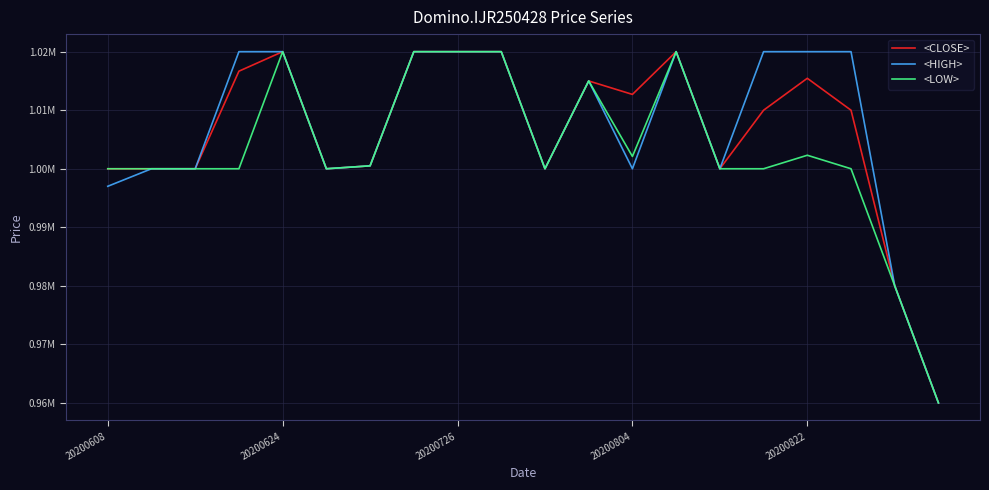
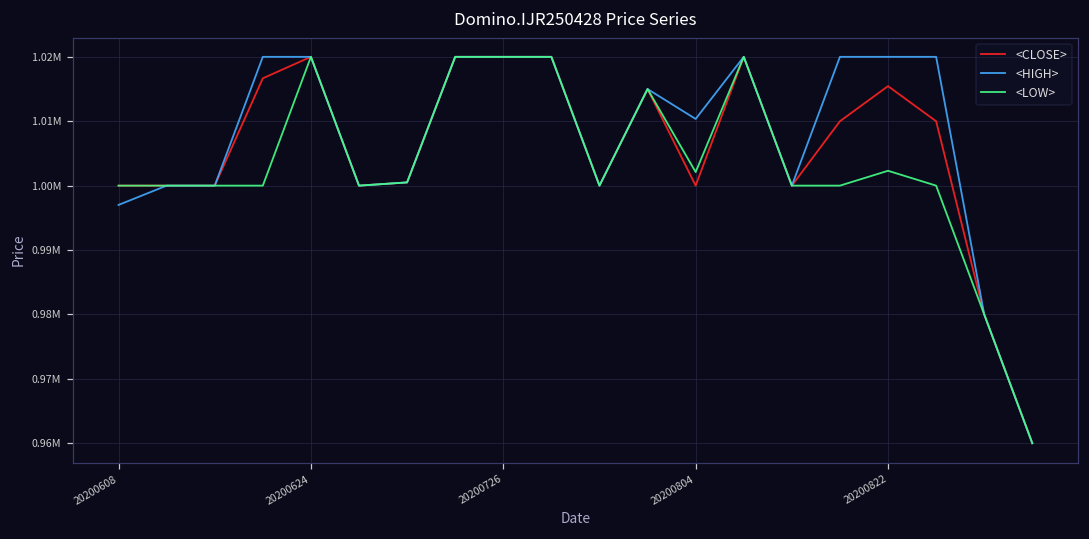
<CLOSE>, 20200804: 1013000 -> 1000000
<HIGH>, 20200804: 1000000 -> 1010000
